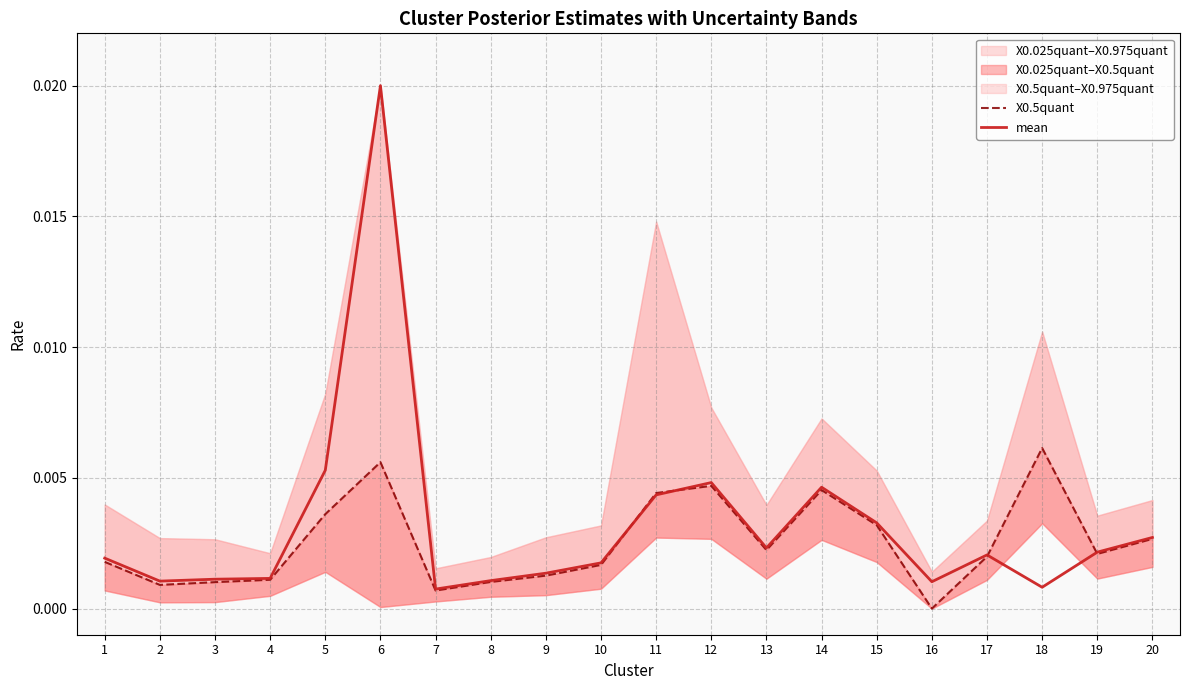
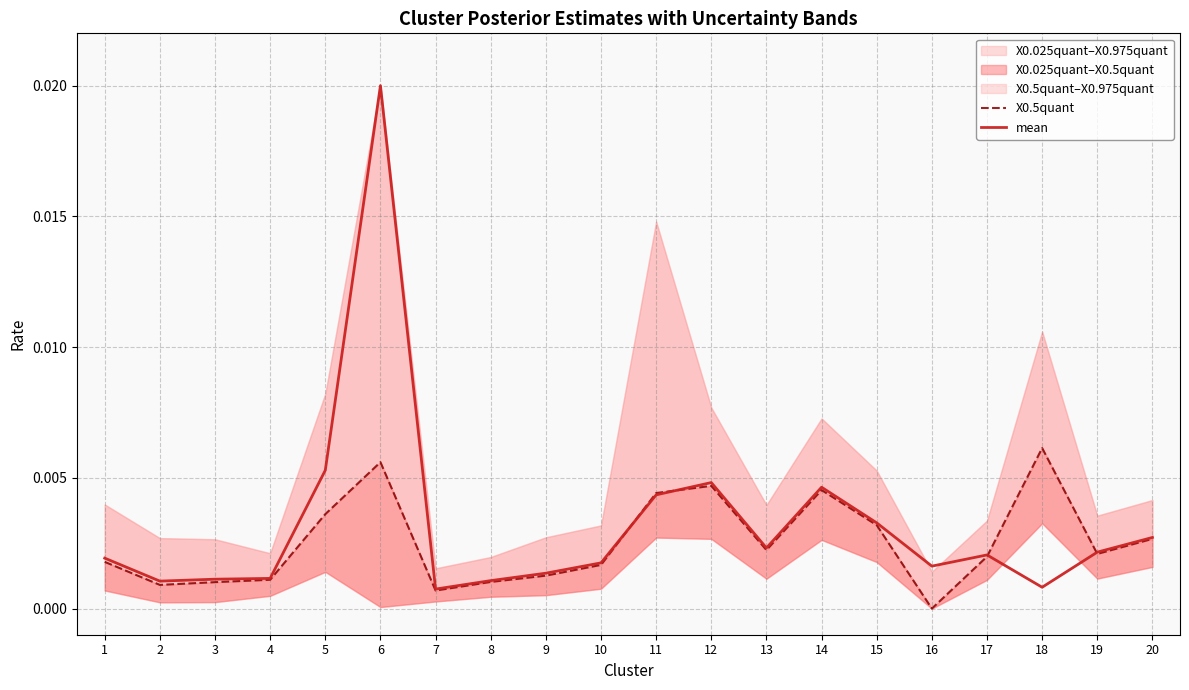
mean, 16: 0.0010 -> 0.0016
